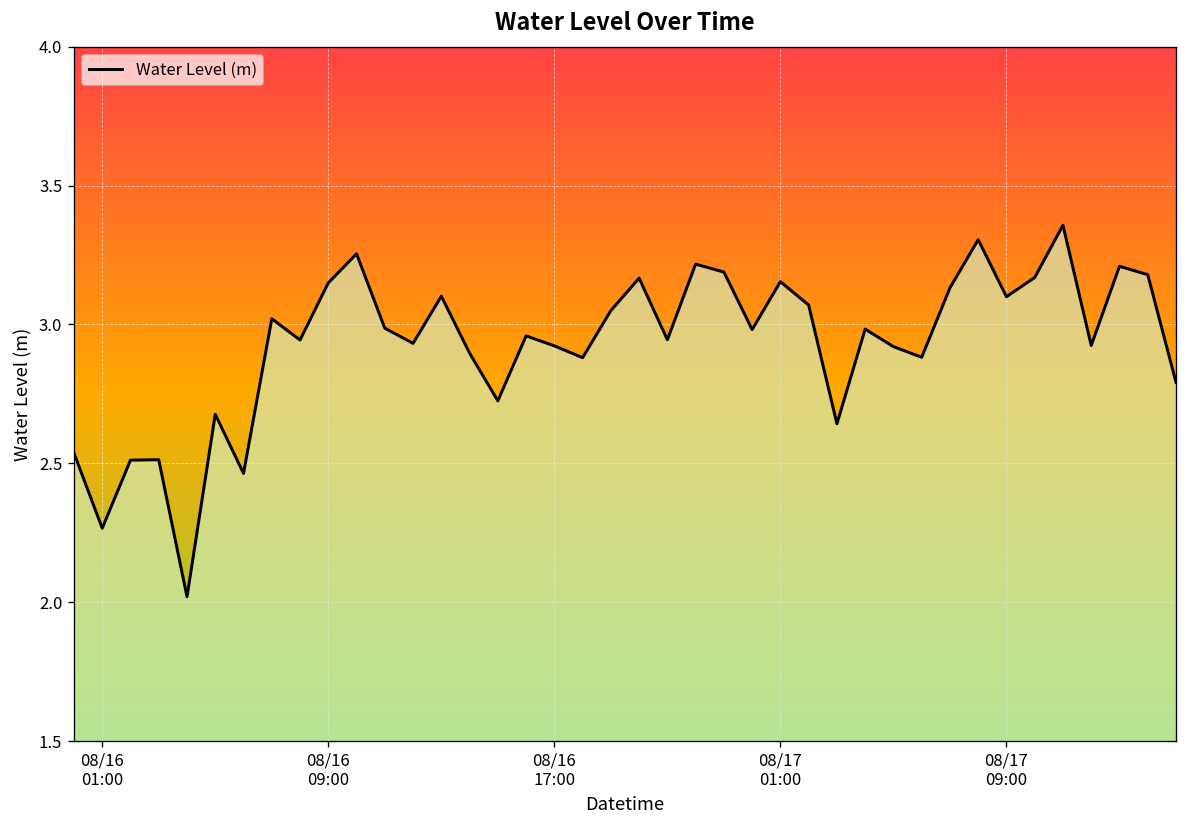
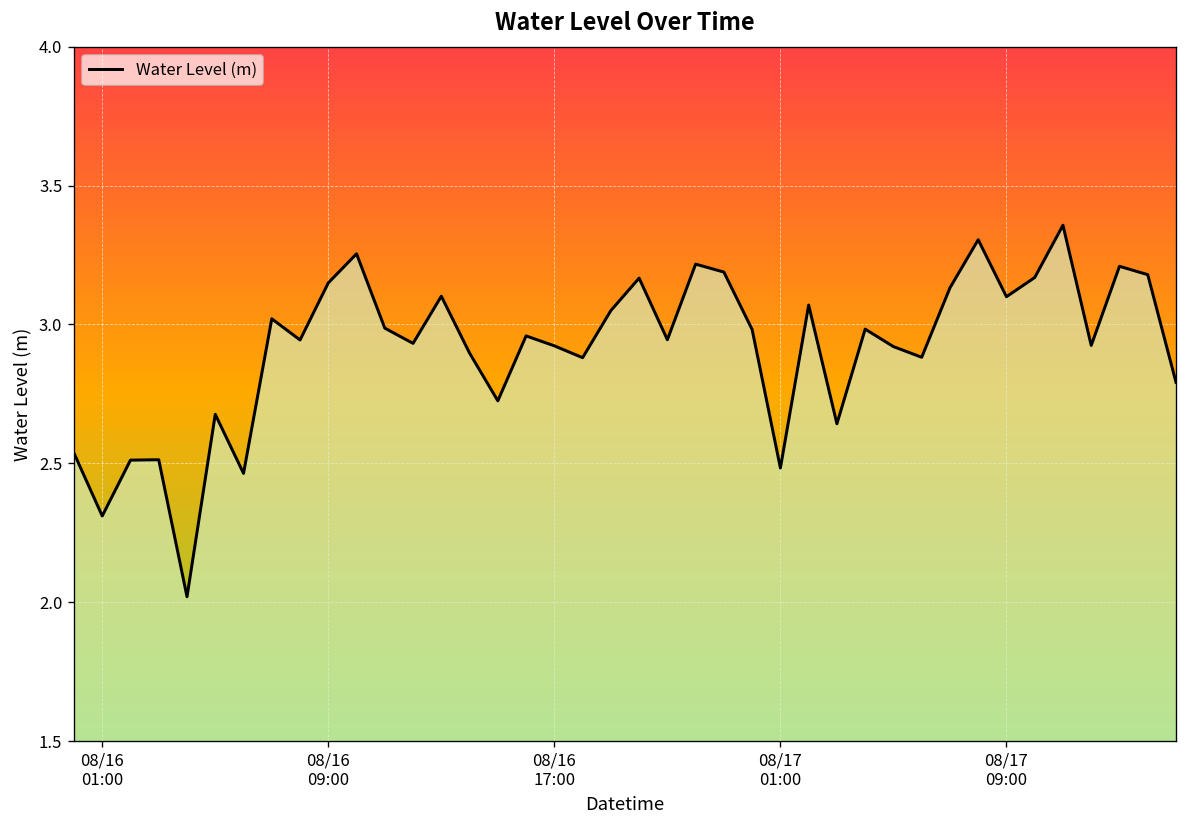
08/16 01:00: 2.27 -> 2.31
08/17 01:00: 3.15 -> 2.48
